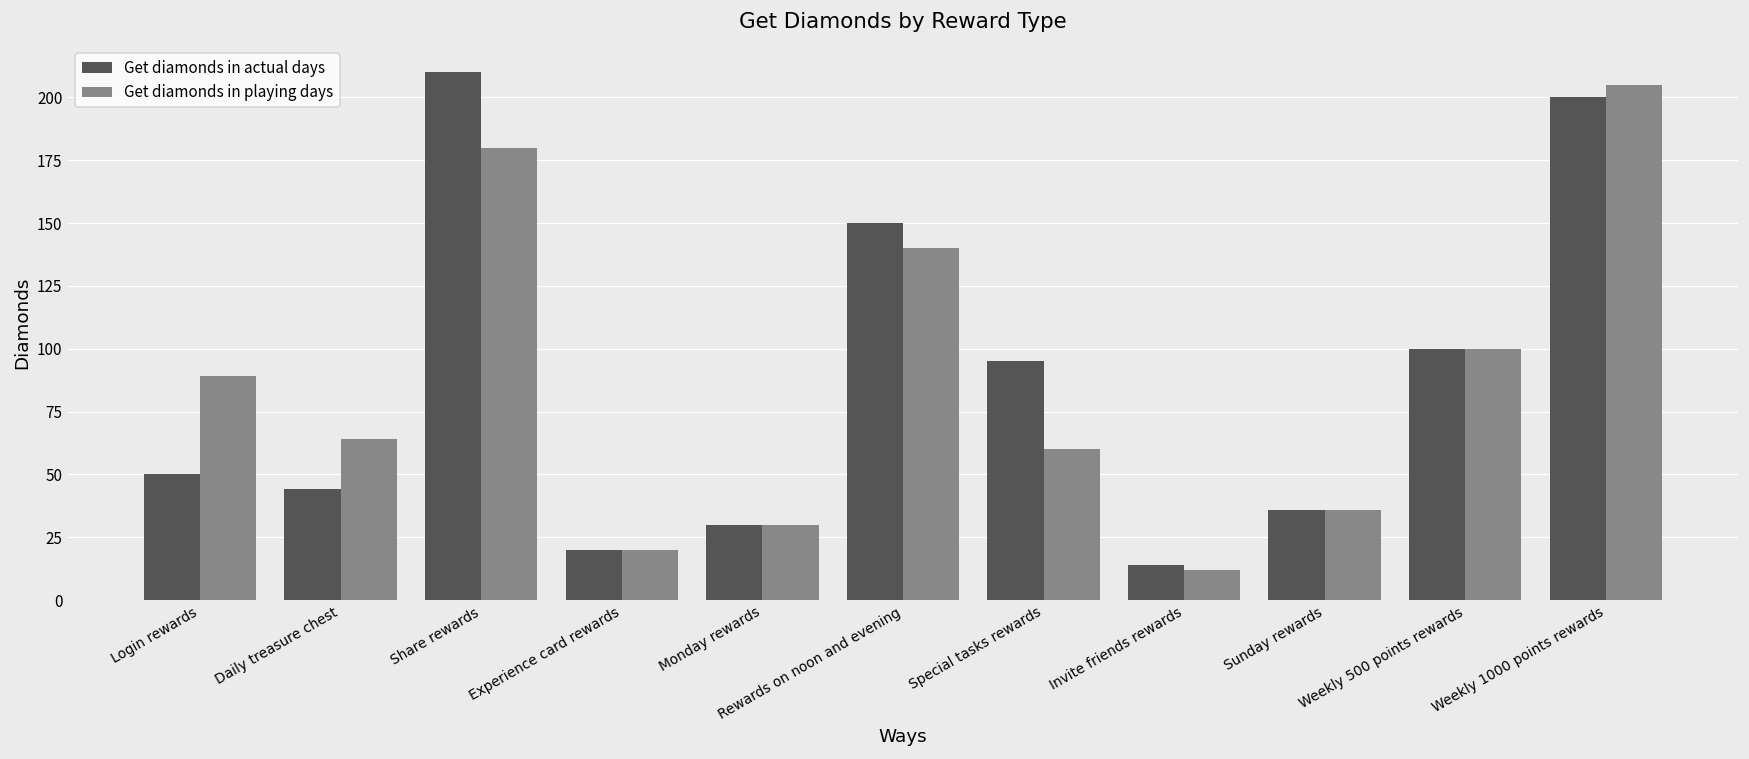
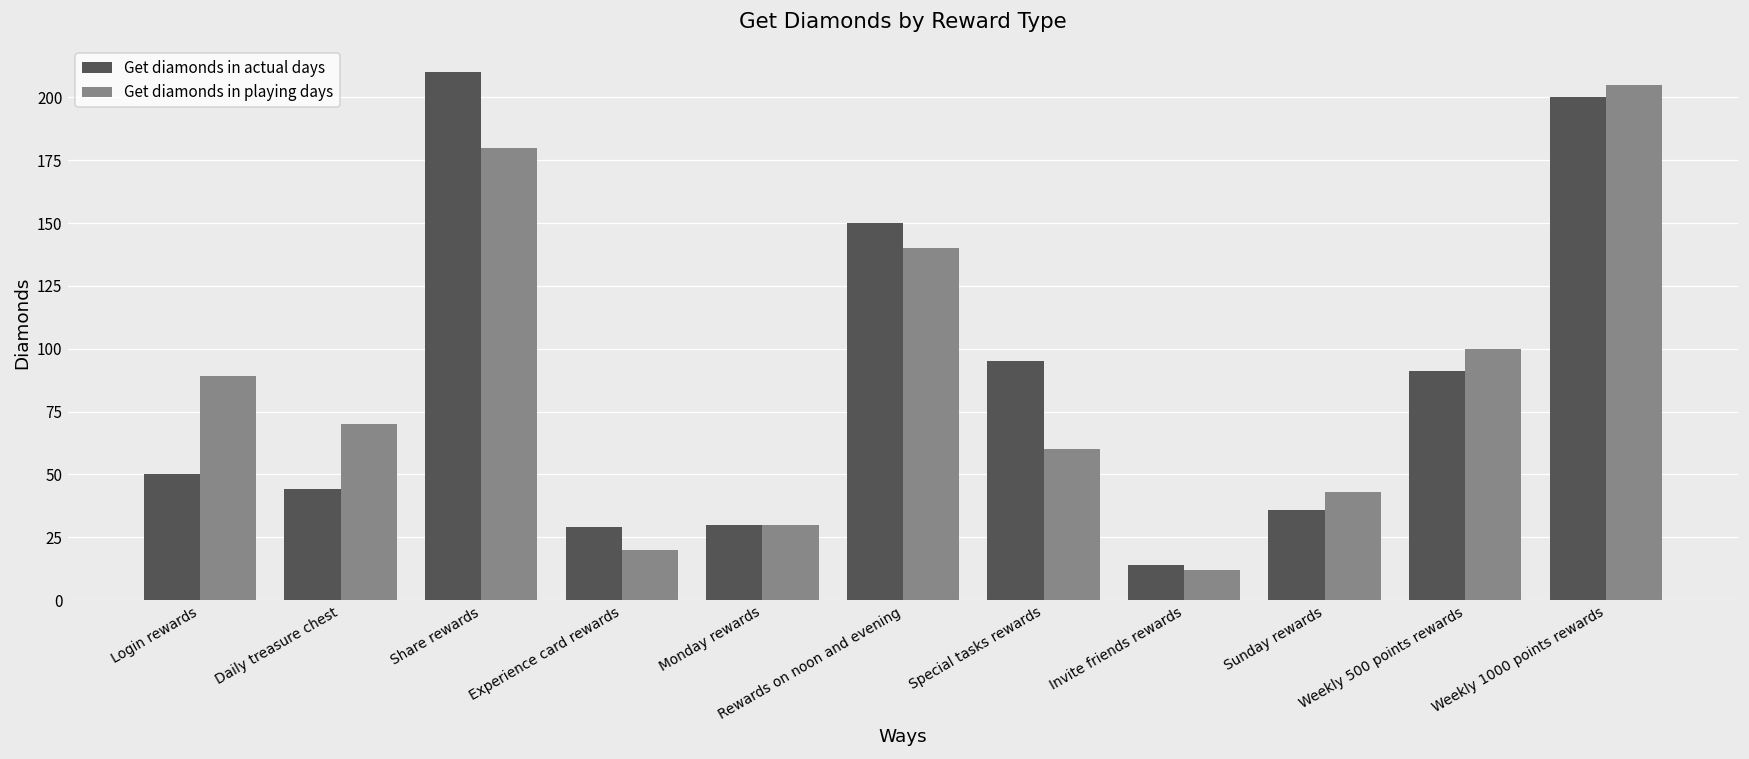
Get diamonds in playing days, Daily treasure chest: 64 -> 70
Get diamonds in actual days, Experience card rewards: 20 -> 29
Get diamonds in playing days, Sunday rewards: 36 -> 43
Get diamonds in actual days, Weekly 500 points rewards: 100 -> 91
